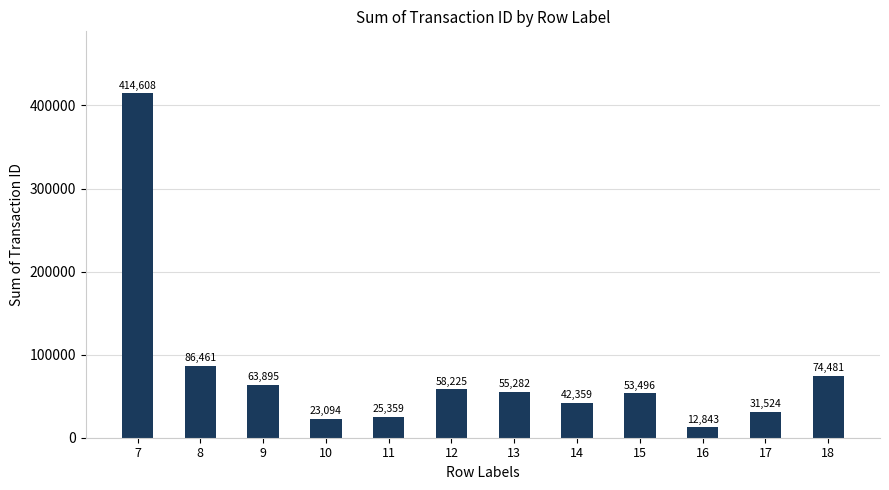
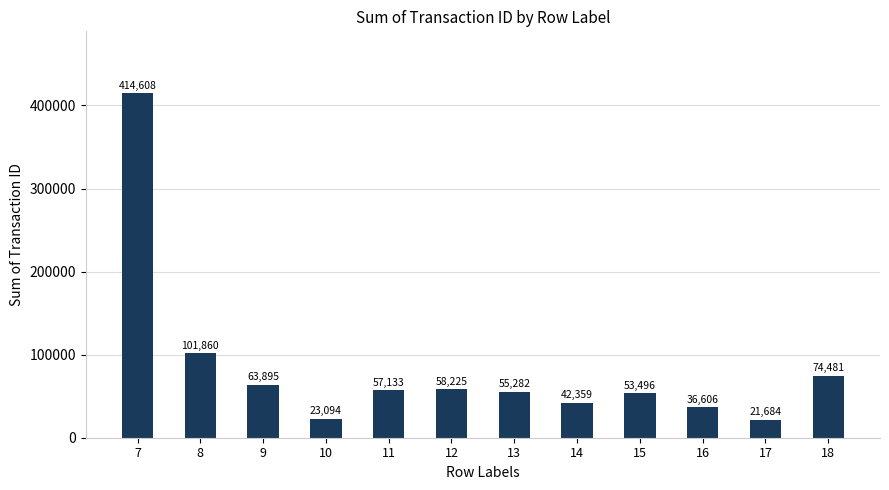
8: 86,461 -> 101,860
11: 25,359 -> 57,133
16: 12,843 -> 36,606
17: 31,524 -> 21,684
